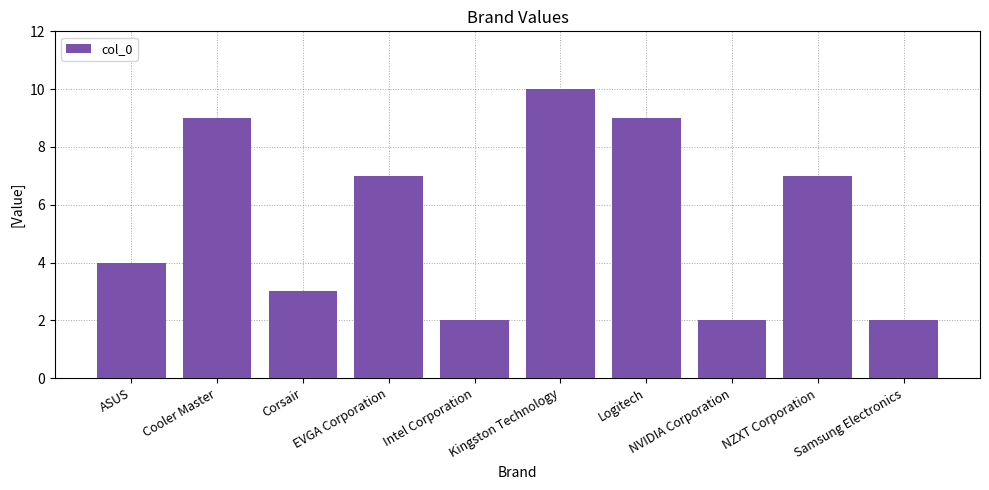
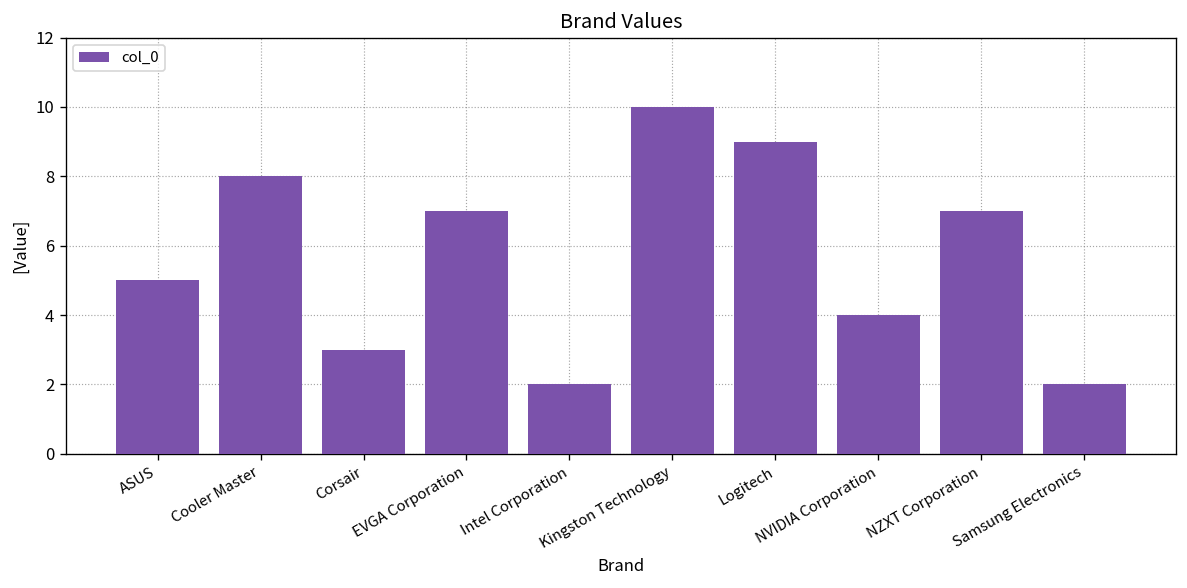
ASUS: 4 -> 5
Cooler Master: 9 -> 8
NVIDIA Corporation: 2 -> 4
